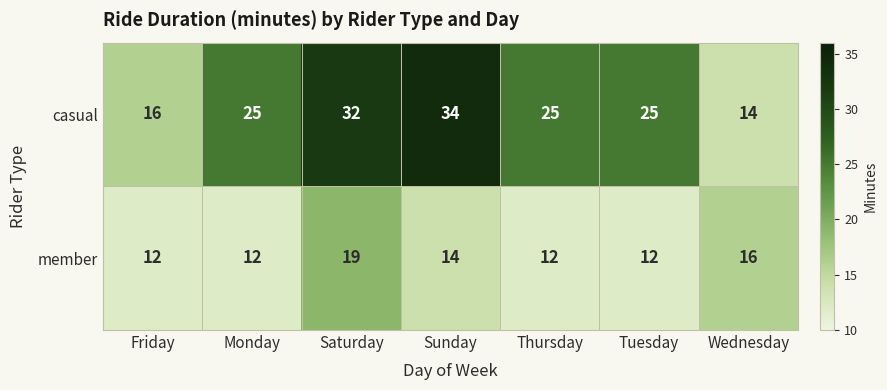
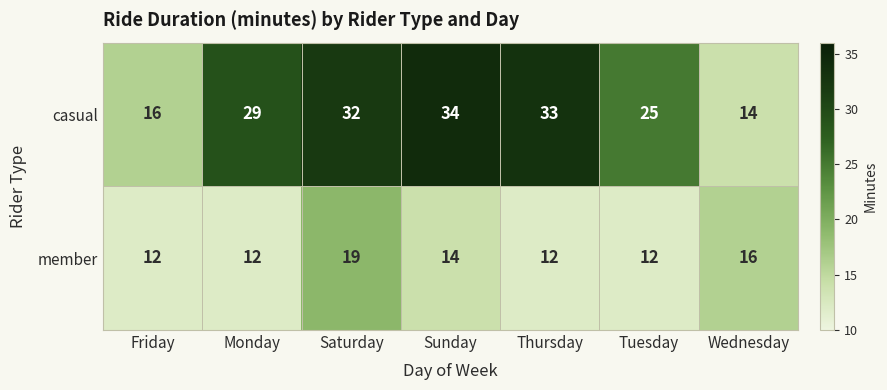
casual, Monday: 25 -> 29
casual, Thursday: 25 -> 33
